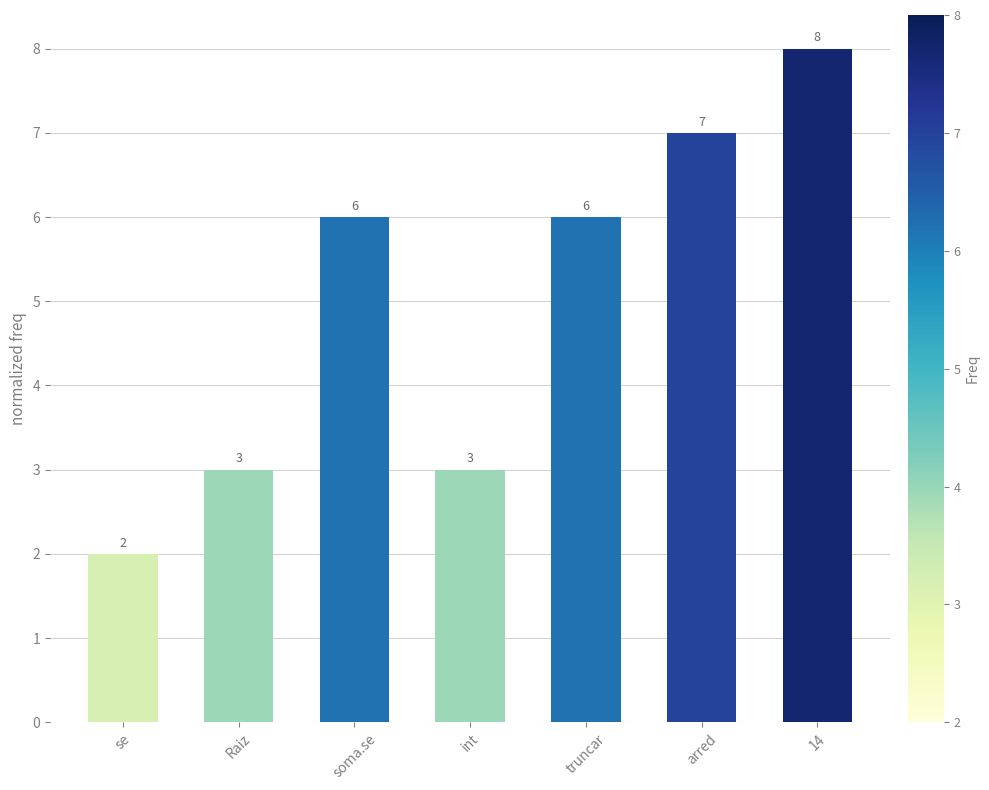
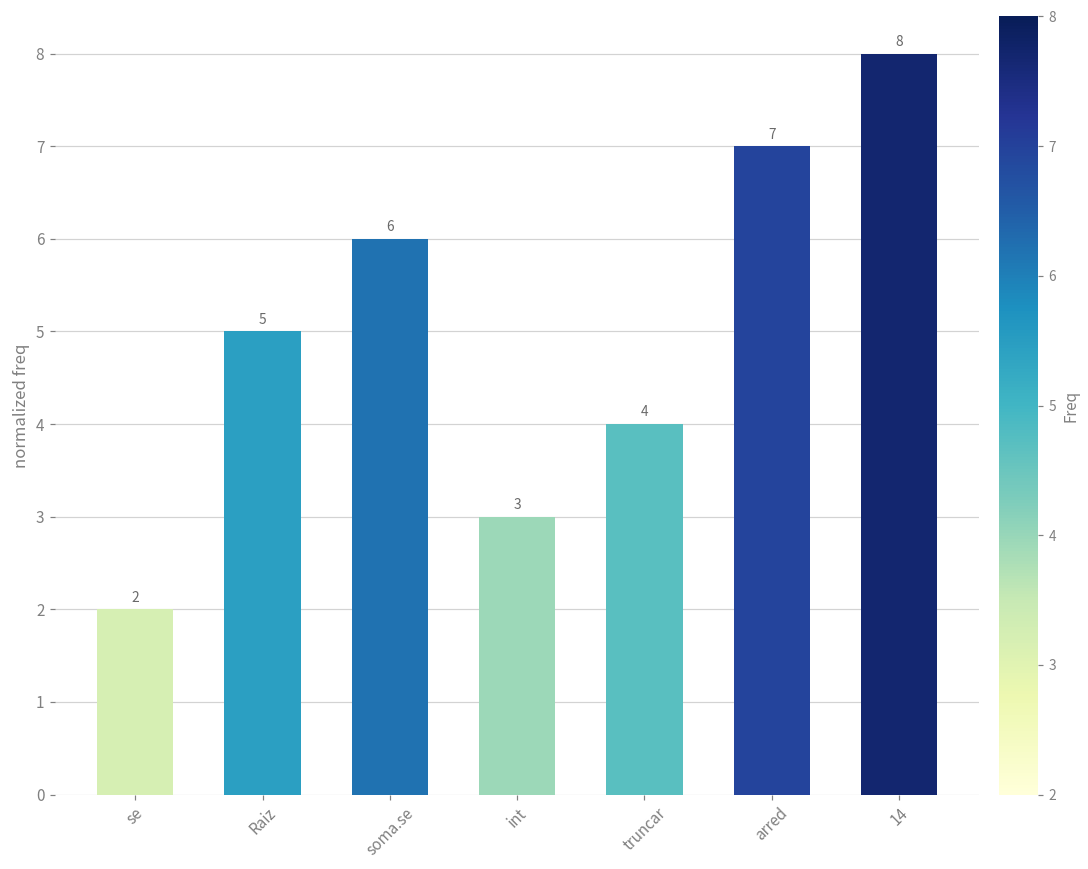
Raiz: 3 -> 5
truncar: 6 -> 4
